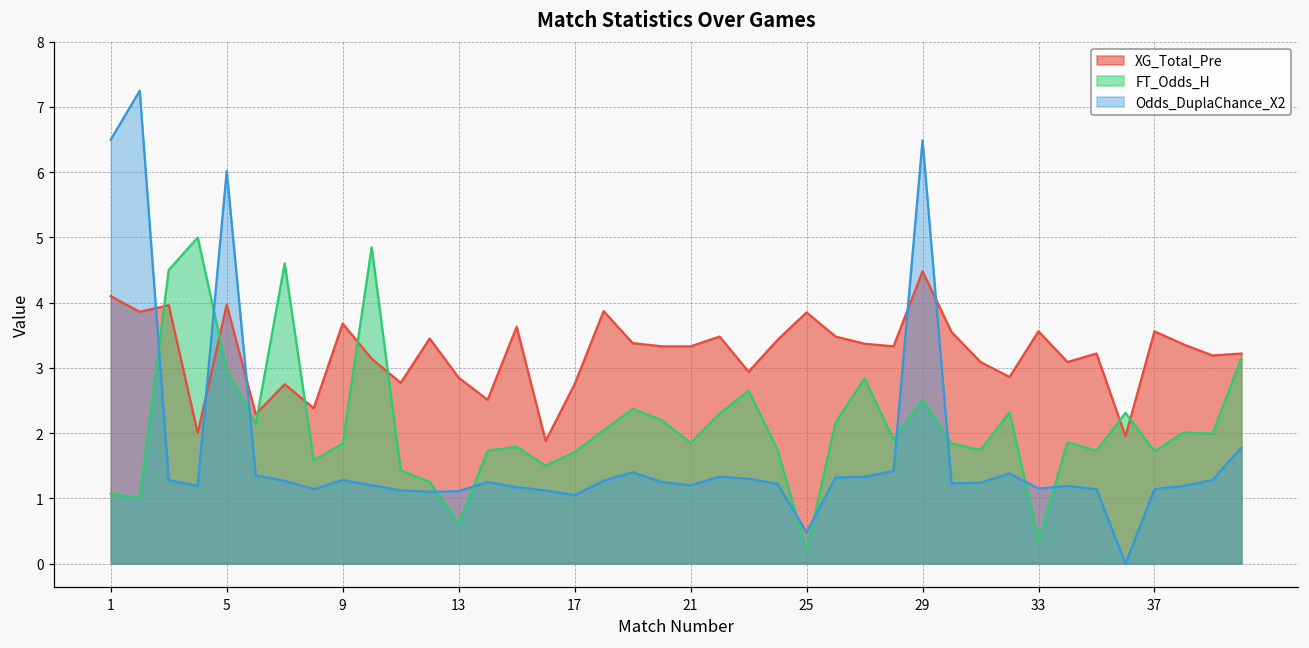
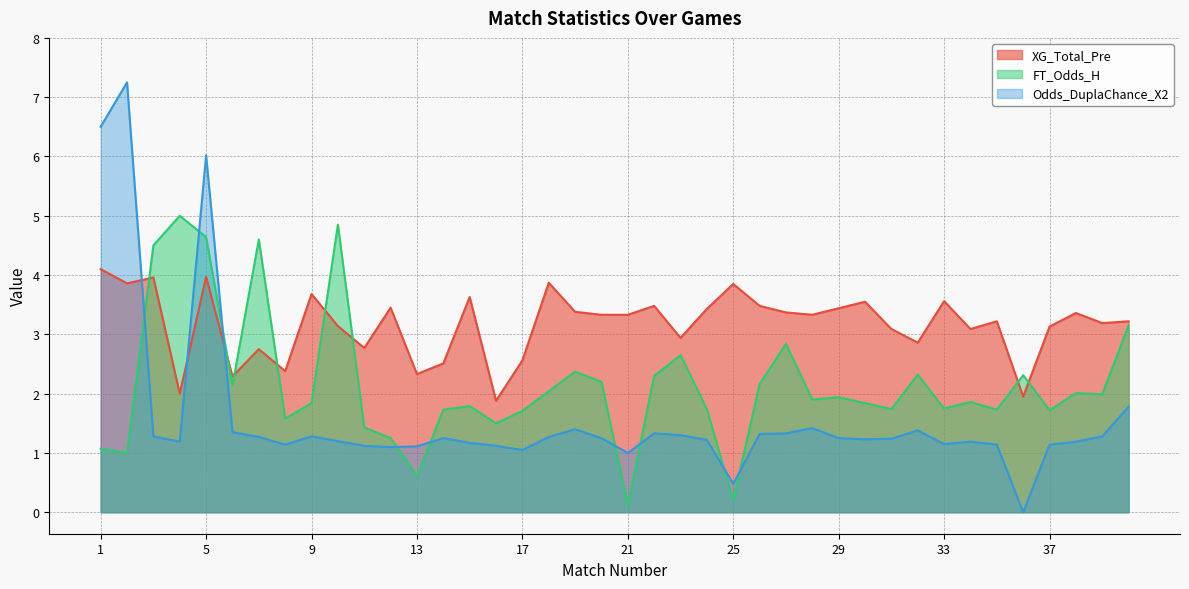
FT_Odds_H, 5: 3.0 -> 4.6
XG_Total_Pre, 13: 2.9 -> 2.3
XG_Total_Pre, 17: 2.8 -> 2.6
FT_Odds_H, 21: 1.9 -> 0.1
Odds_DuplaChance_X2, 21: 1.2 -> 1.0
XG_Total_Pre, 29: 4.5 -> 3.4
FT_Odds_H, 29: 2.5 -> 1.9
Odds_DuplaChance_X2, 29: 6.5 -> 1.3
FT_Odds_H, 33: 0.4 -> 1.8
XG_Total_Pre, 37: 3.6 -> 3.1
